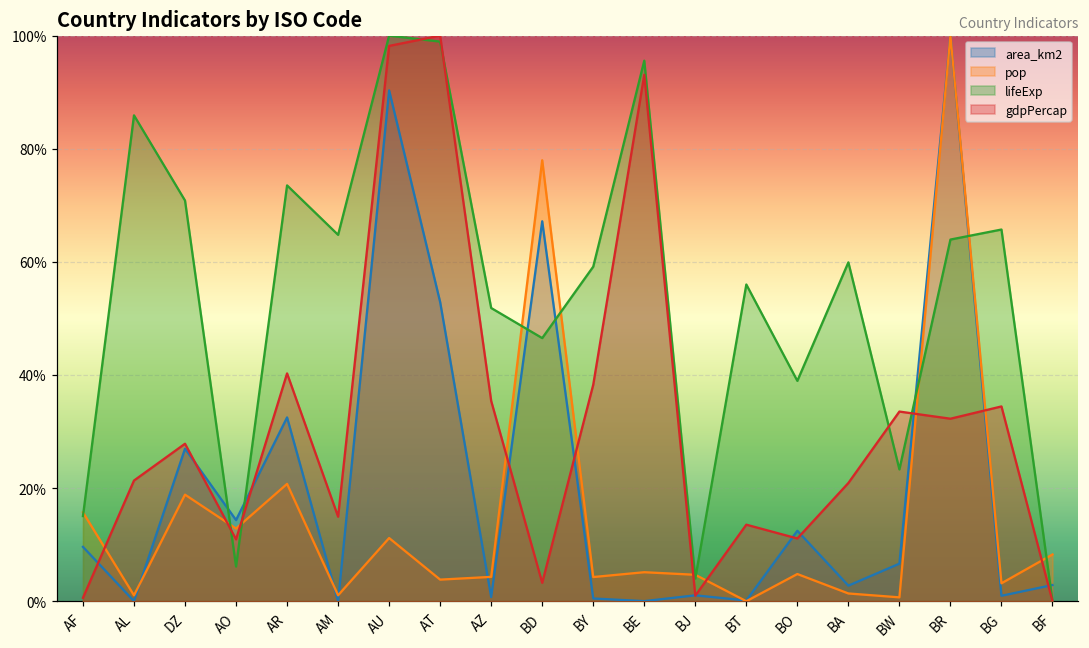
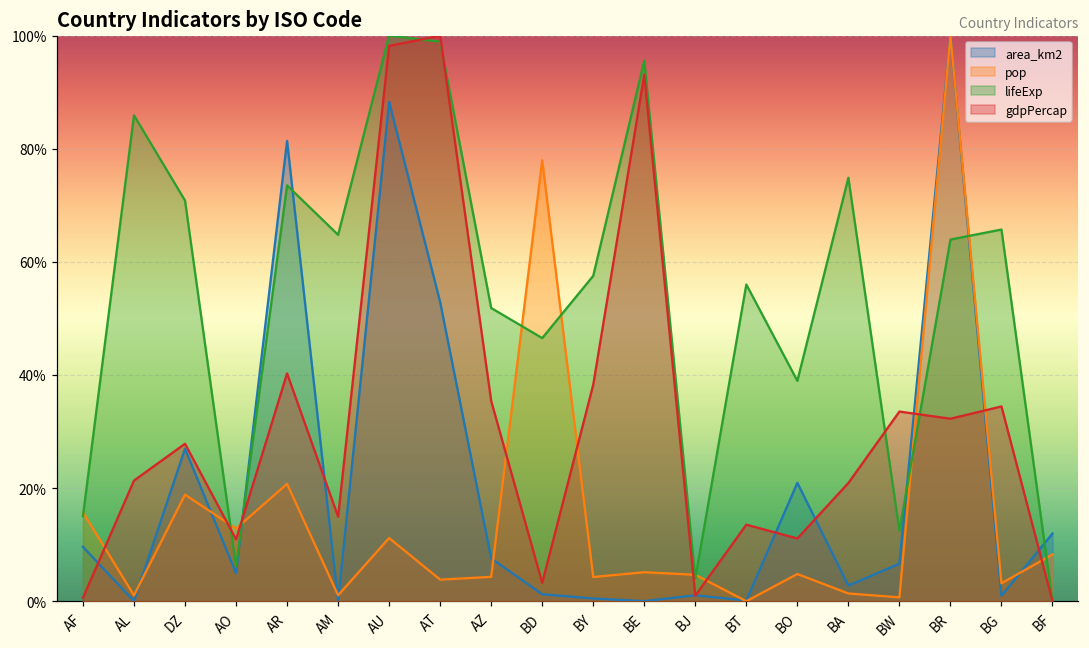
area_km2, AO: 14% -> 5%
area_km2, AR: 32% -> 81%
area_km2, AU: 90% -> 88%
area_km2, AZ: 1% -> 8%
area_km2, BD: 67% -> 1%
lifeExp, BY: 59% -> 58%
area_km2, BO: 12% -> 21%
lifeExp, BA: 60% -> 75%
lifeExp, BW: 23% -> 12%
area_km2, BF: 3% -> 12%
